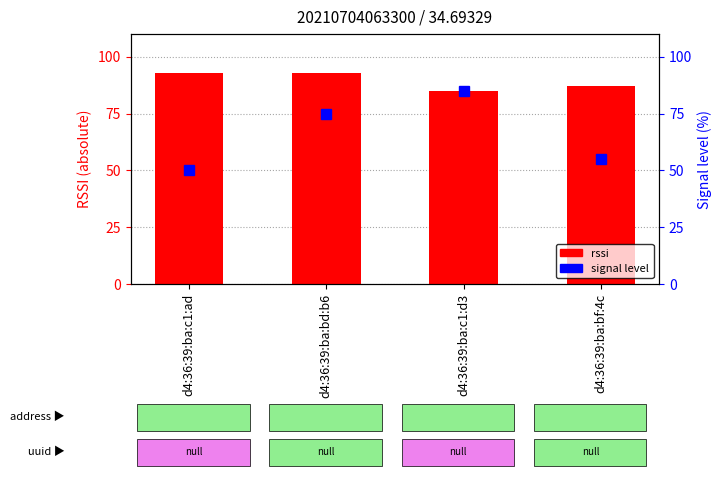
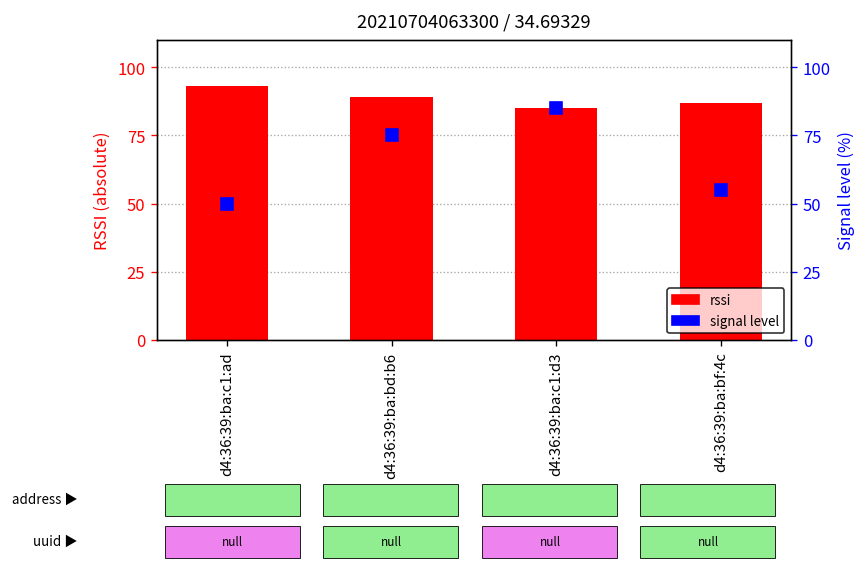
rssi, d4:36:39:ba:bd:b6: 93 -> 89
